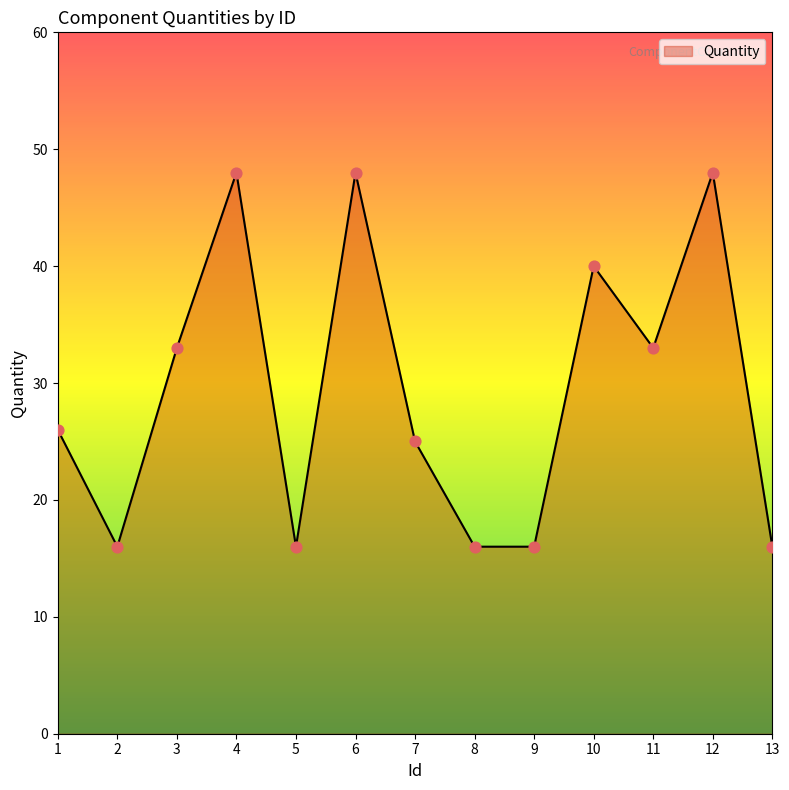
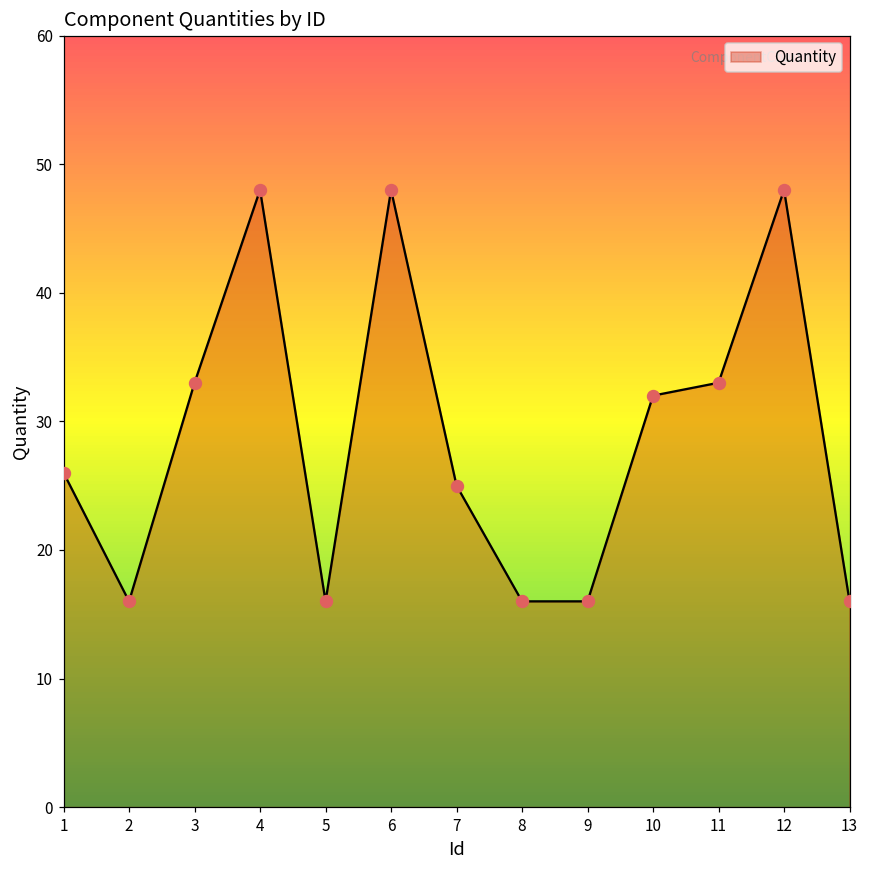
10: 40 -> 32
